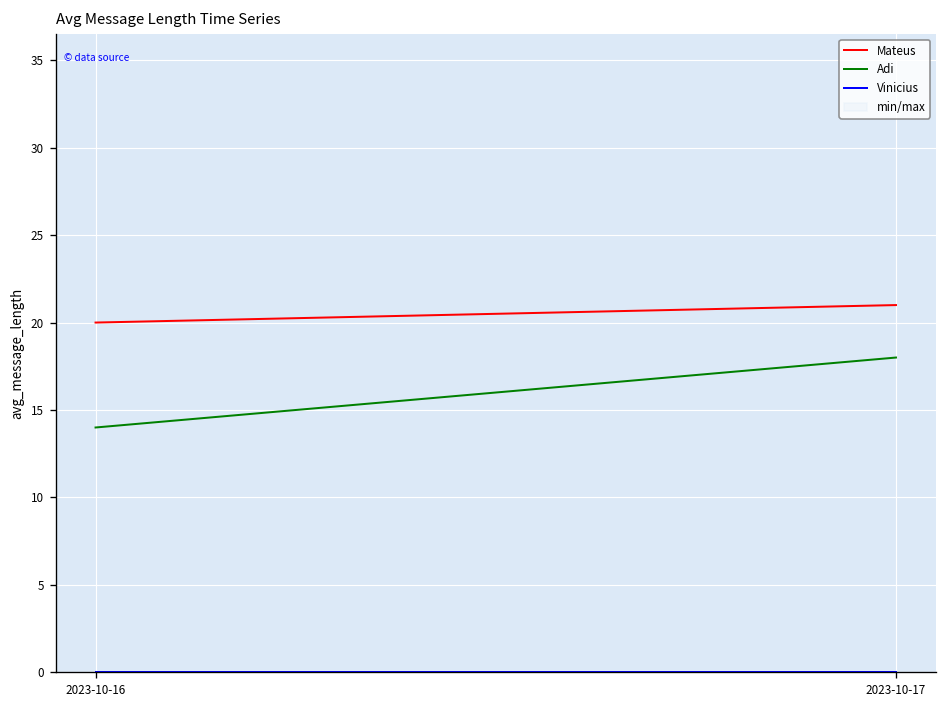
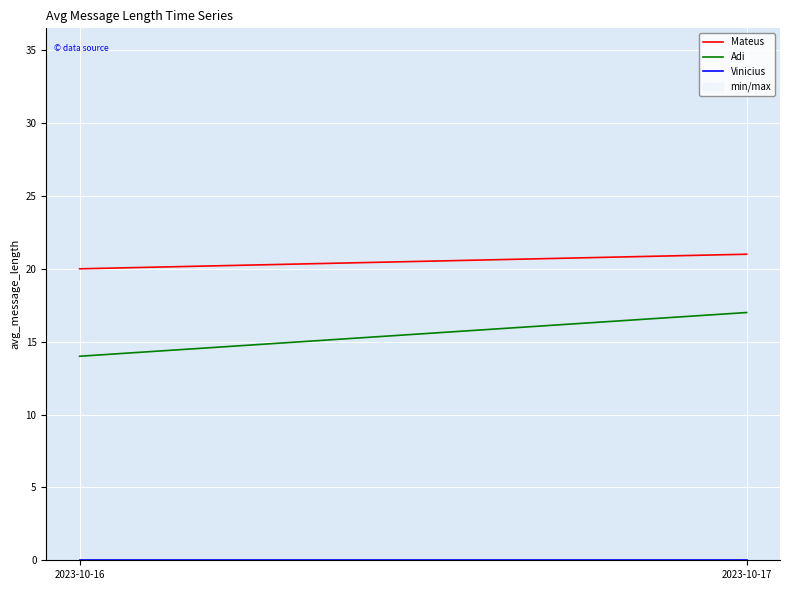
Adi, 2023-10-17: 18 -> 17
